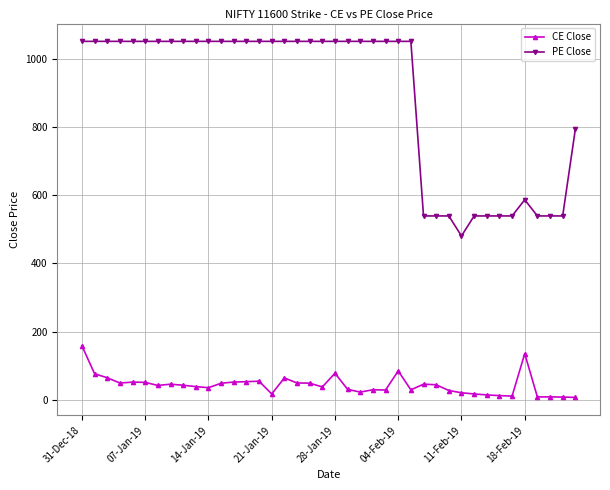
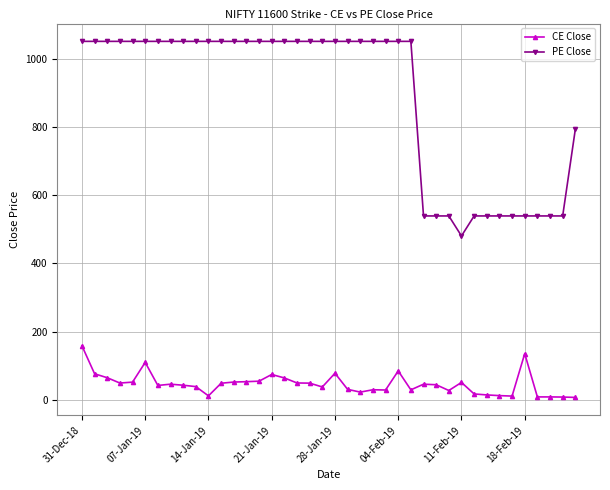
CE Close, 07-Jan-19: 50 -> 110
CE Close, 14-Jan-19: 40 -> 10
CE Close, 21-Jan-19: 20 -> 70
CE Close, 11-Feb-19: 20 -> 50
PE Close, 18-Feb-19: 590 -> 540
